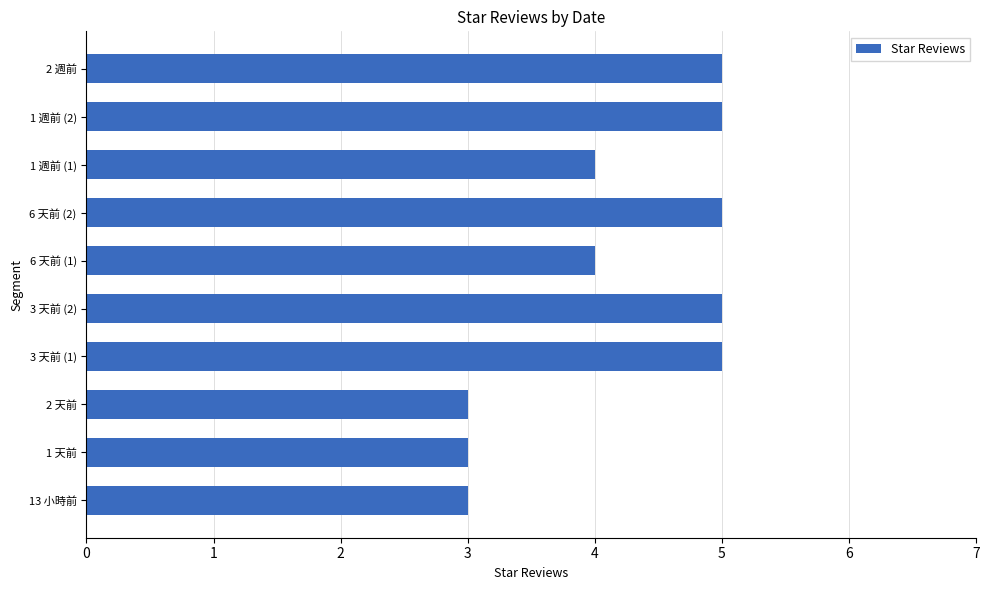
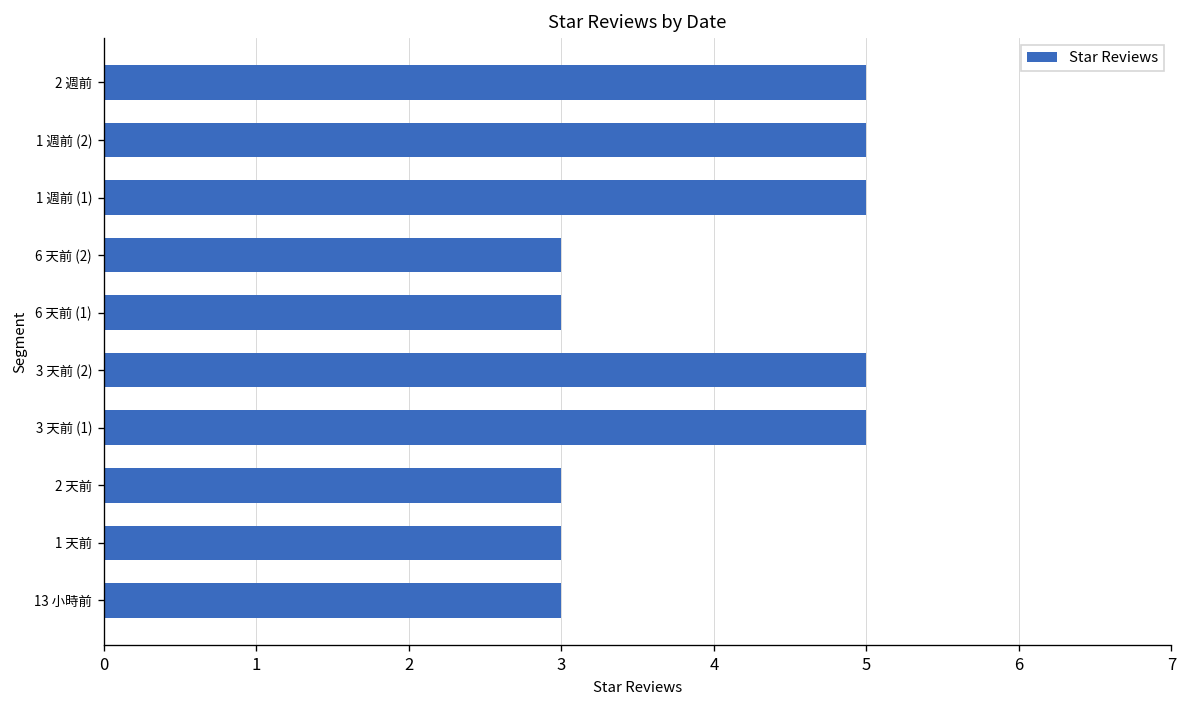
1 週前 (1): 4 -> 5
6 天前 (2): 5 -> 3
6 天前 (1): 4 -> 3
